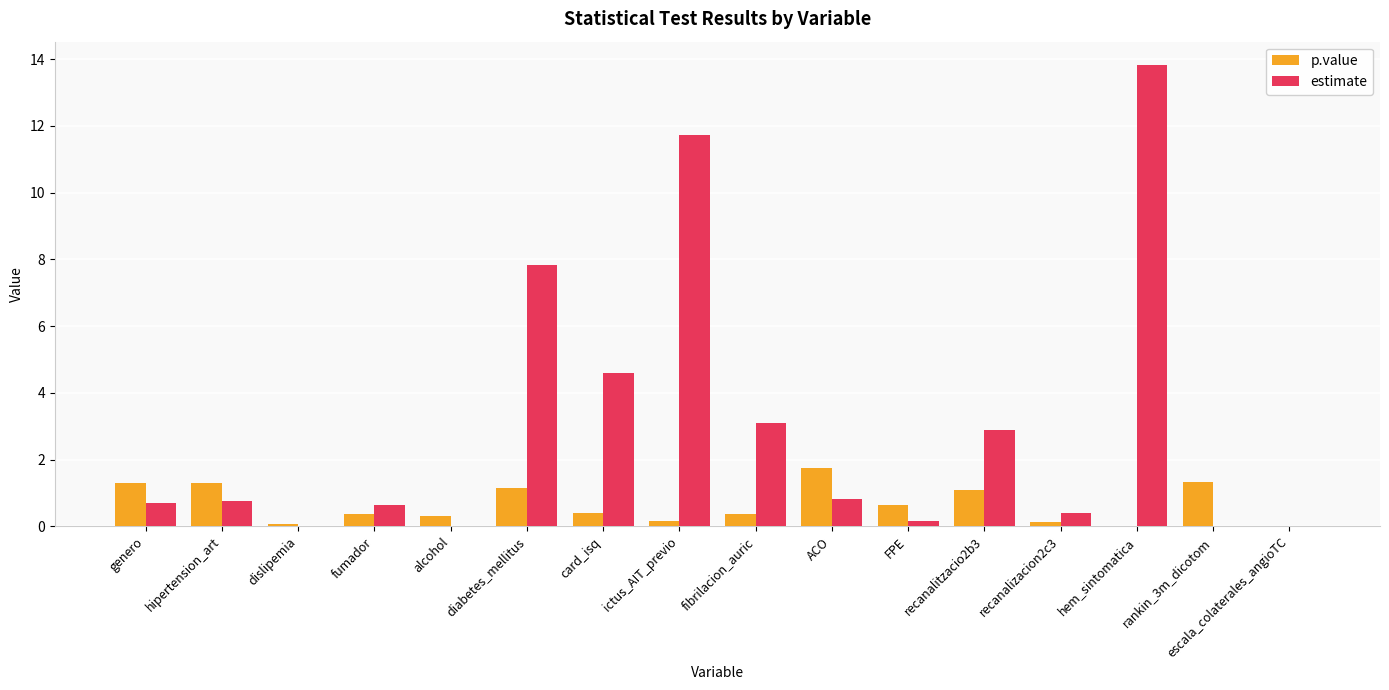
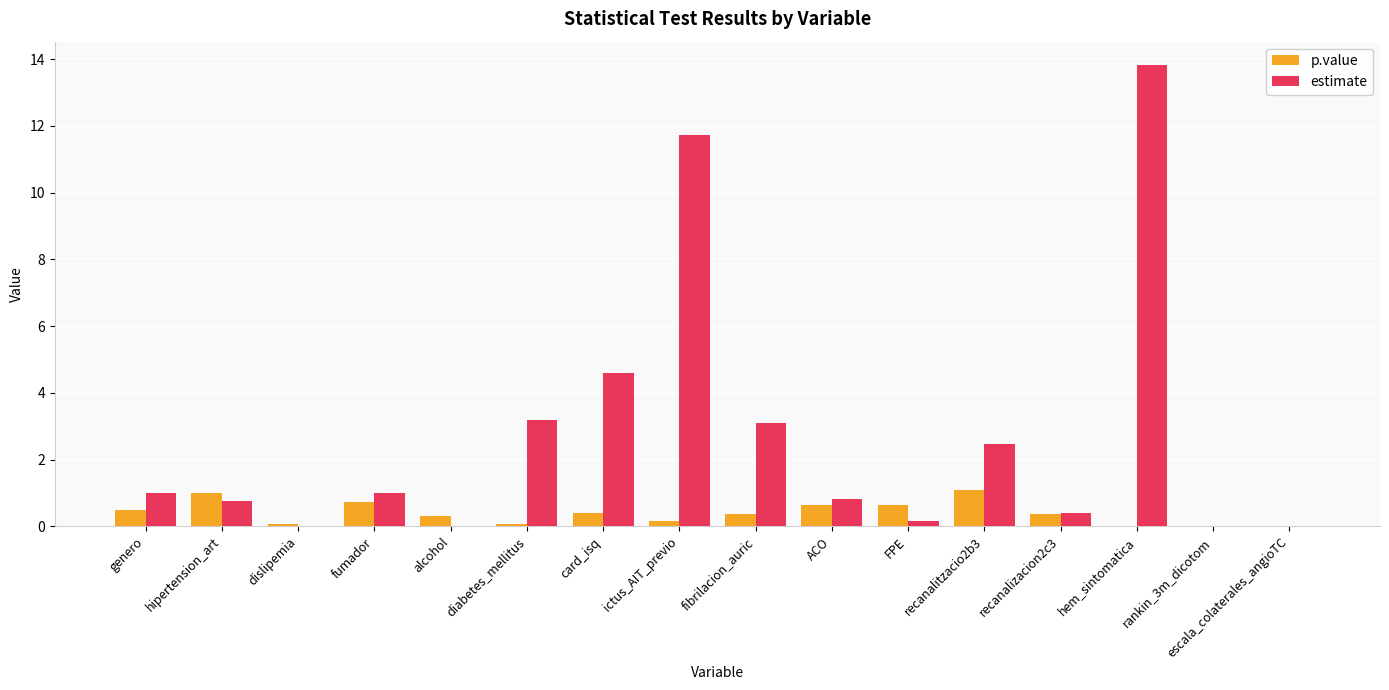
p.value, genero: 1.3 -> 0.5
estimate, genero: 0.7 -> 1.0
p.value, hipertension_art: 1.3 -> 1.0
p.value, fumador: 0.4 -> 0.7
estimate, fumador: 0.6 -> 1.0
p.value, diabetes_mellitus: 1.1 -> 0.1
estimate, diabetes_mellitus: 7.8 -> 3.2
p.value, ACO: 1.7 -> 0.6
estimate, recanalitzacio2b3: 2.9 -> 2.5
p.value, recanalizacion2c3: 0.1 -> 0.4
p.value, rankin_3m_dicotom: 1.3 -> 0.0
